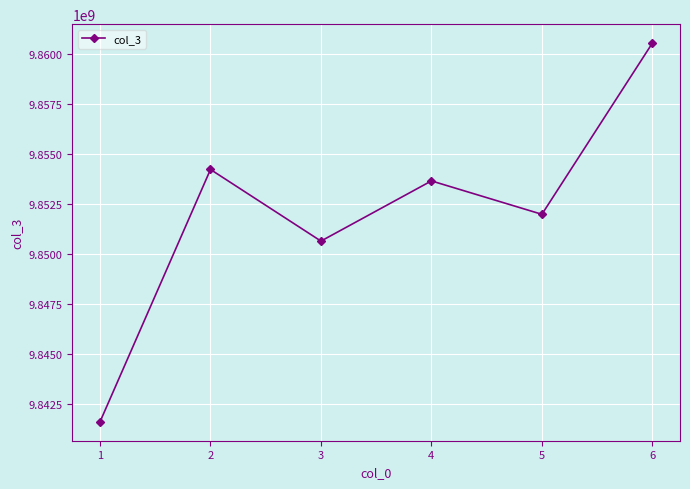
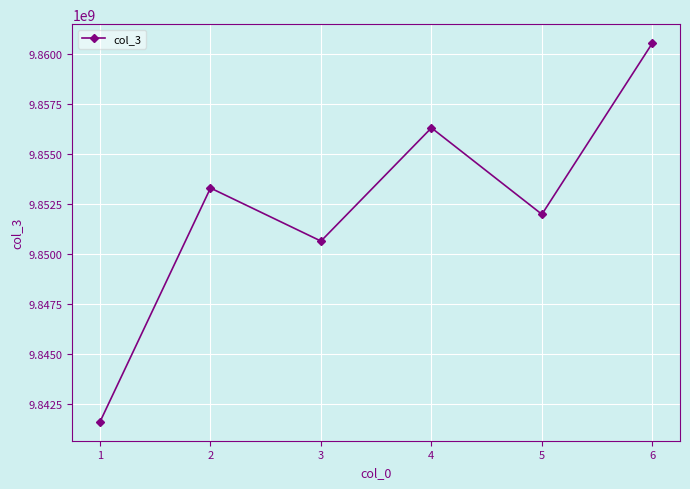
2: 9854200000 -> 9853300000
4: 9853700000 -> 9856300000
